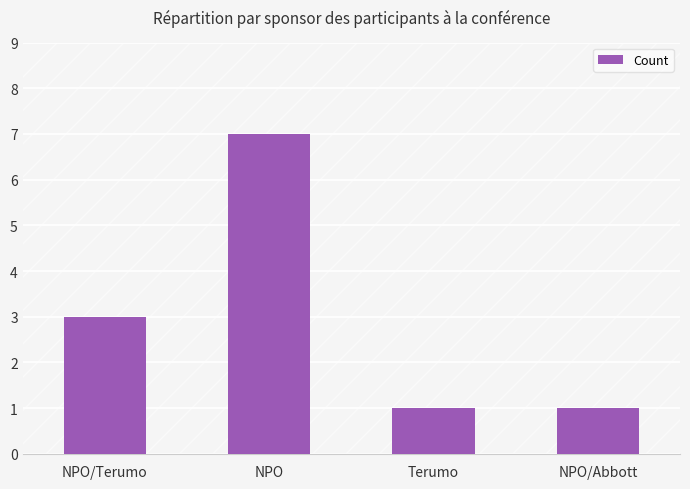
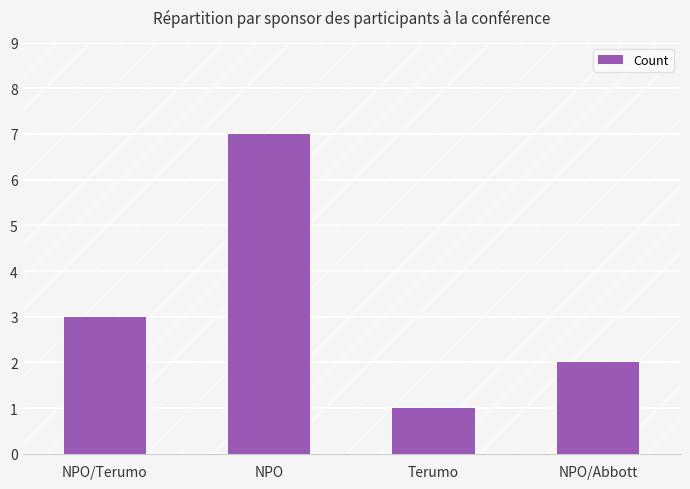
NPO/Abbott: 1 -> 2
